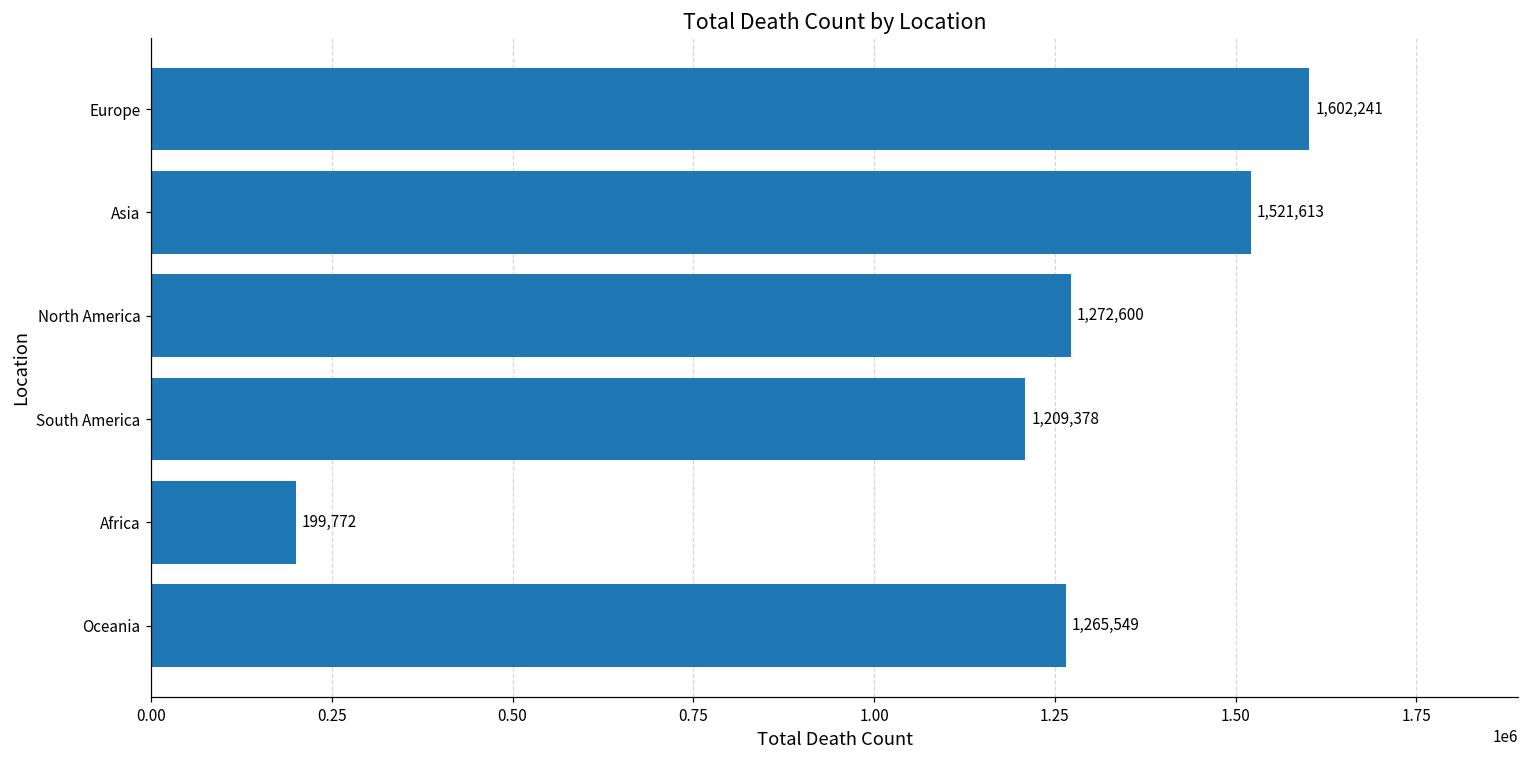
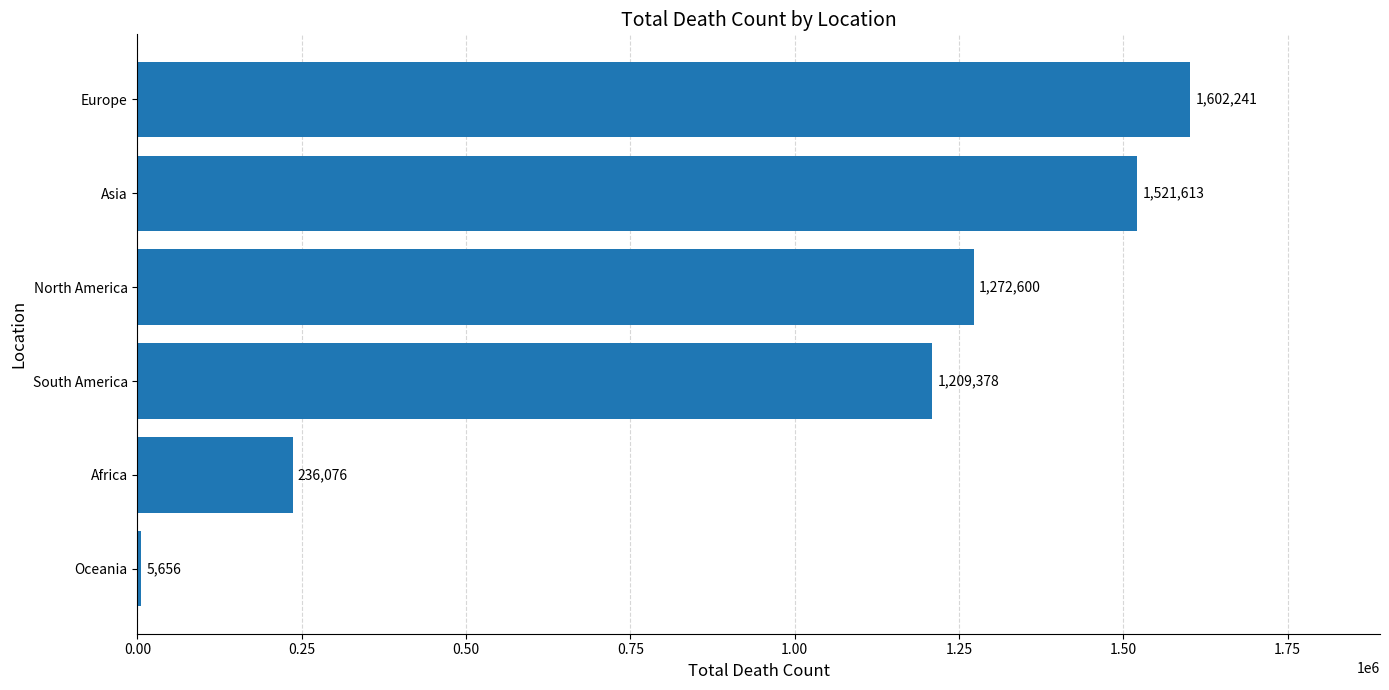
Africa: 199,772 -> 236,076
Oceania: 1,265,549 -> 5,656
